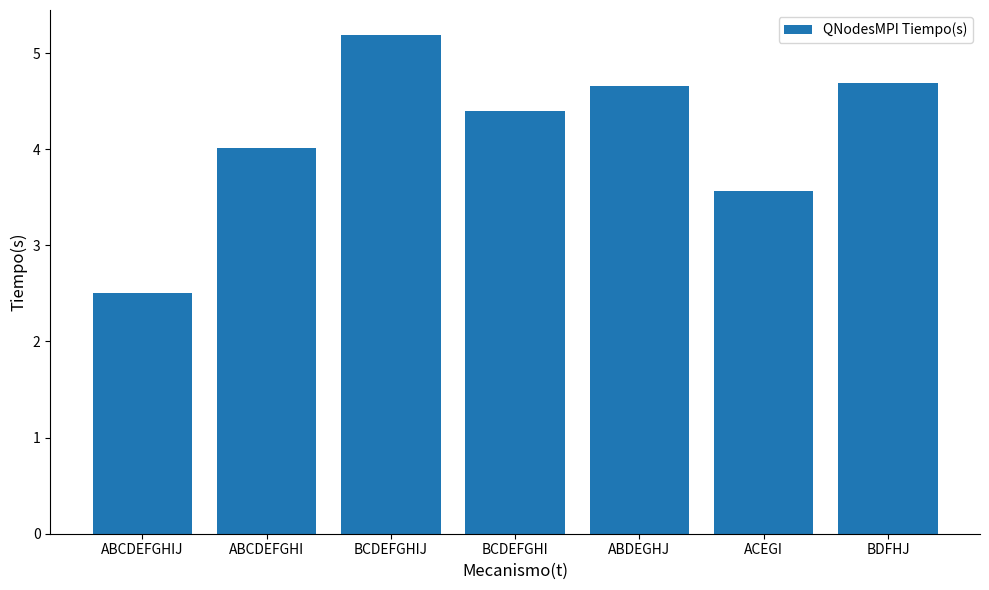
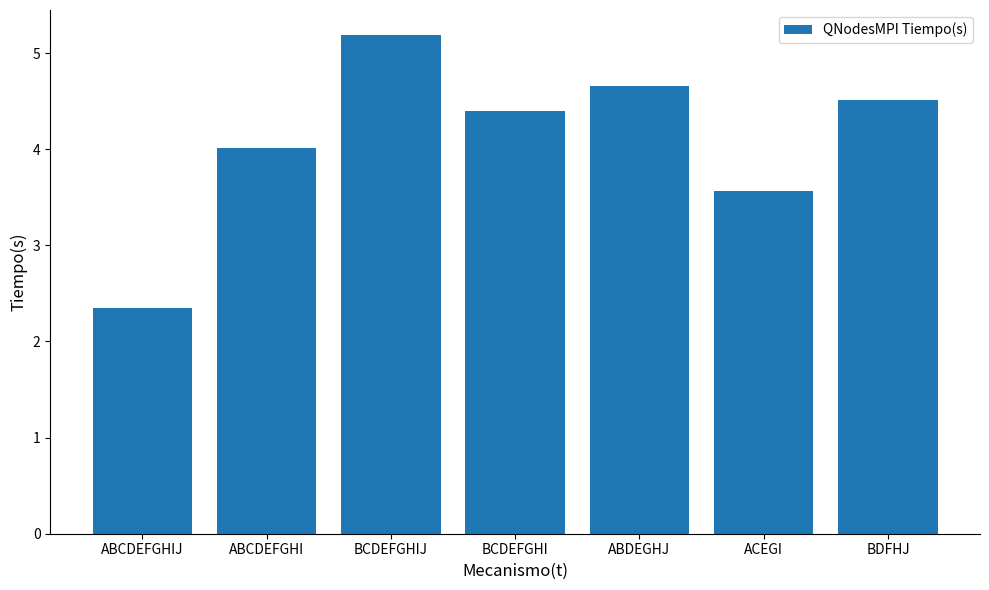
ABCDEFGHIJ: 2.5 -> 2.3
BDFHJ: 4.7 -> 4.5
